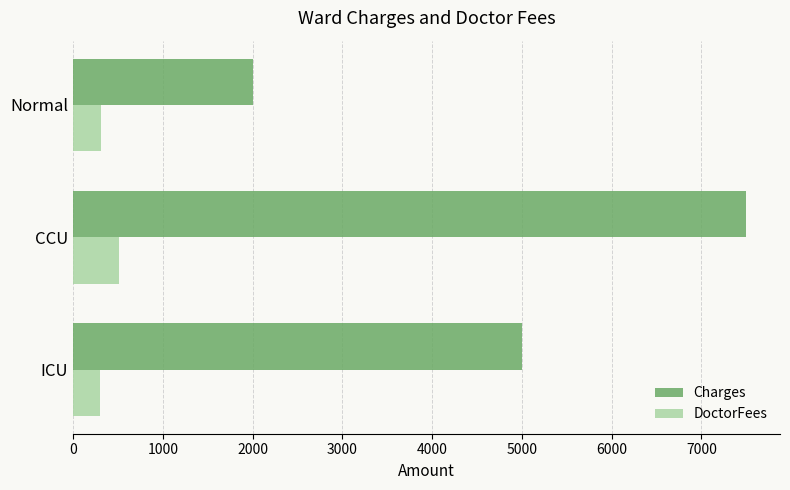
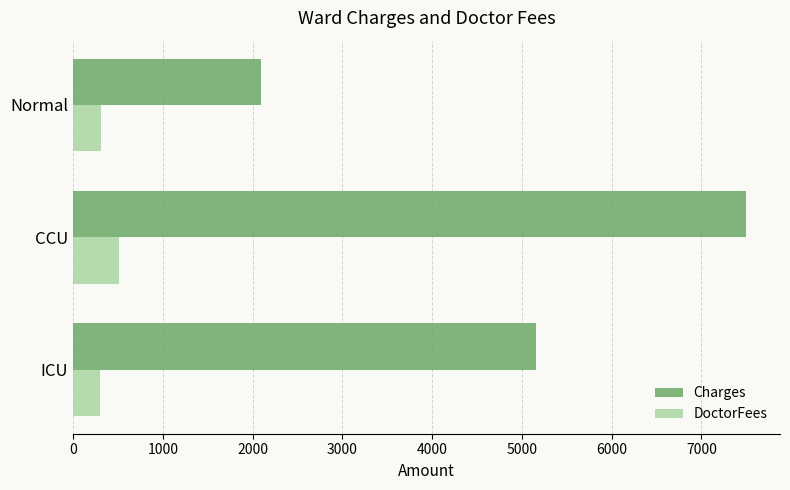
Charges, Normal: 2000 -> 2100
Charges, ICU: 5000 -> 5200
